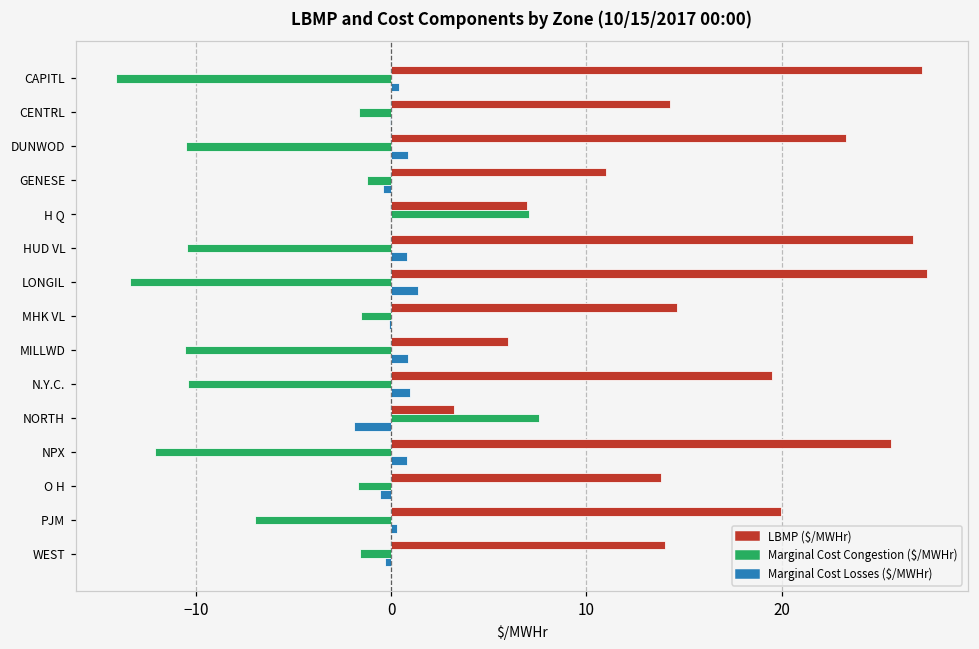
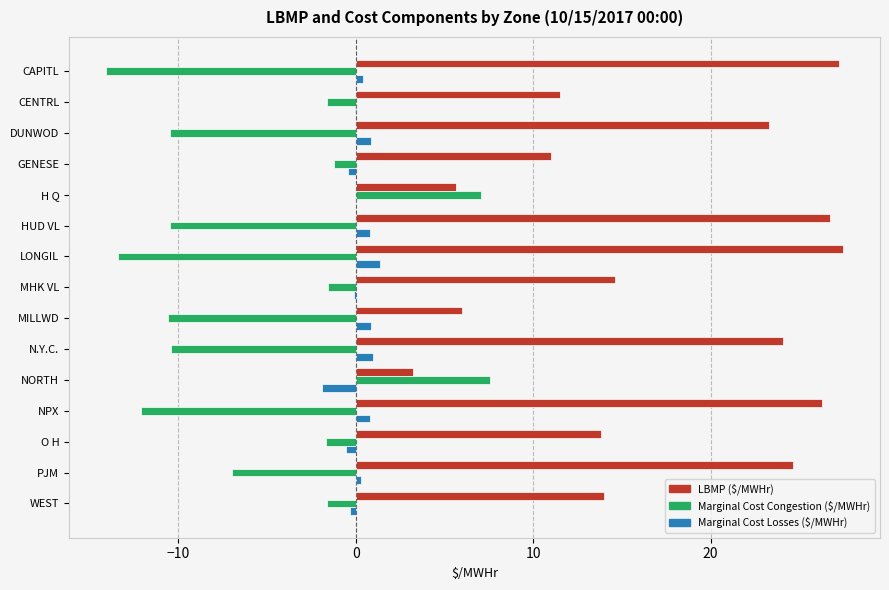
LBMP ($/MWHr), CENTRL: 14.3 -> 11.5
LBMP ($/MWHr), H Q: 7.0 -> 5.6
LBMP ($/MWHr), N.Y.C.: 19.5 -> 24.1
LBMP ($/MWHr), NPX: 25.6 -> 26.3
LBMP ($/MWHr), PJM: 20.0 -> 24.7
